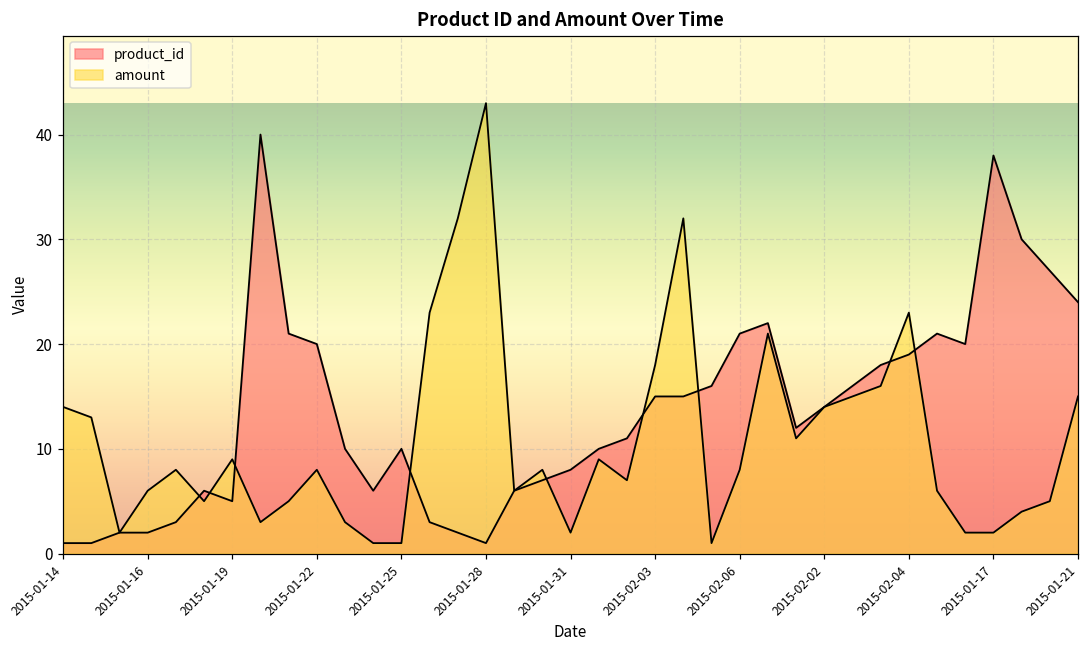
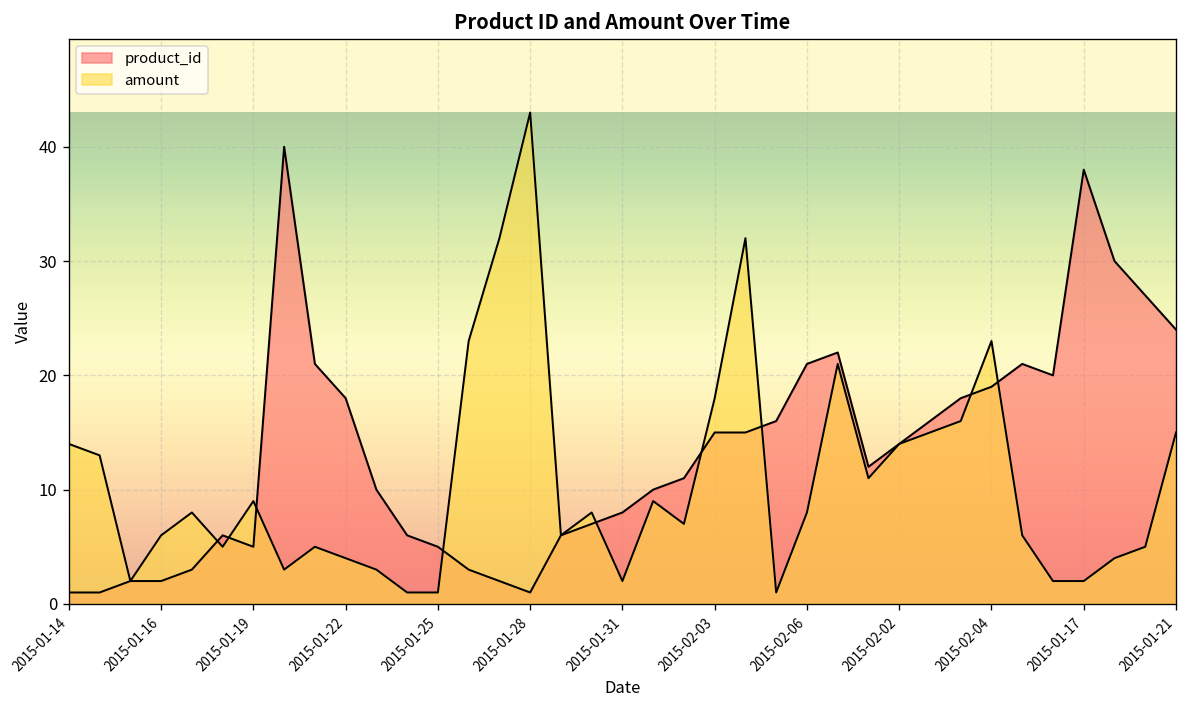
product_id, 2015-01-22: 20 -> 18
amount, 2015-01-22: 8 -> 4
product_id, 2015-01-25: 10 -> 5
